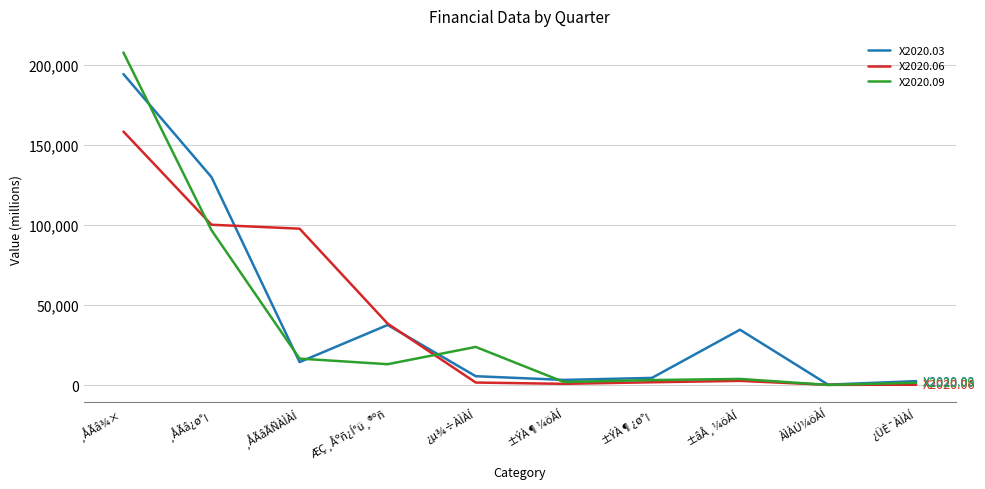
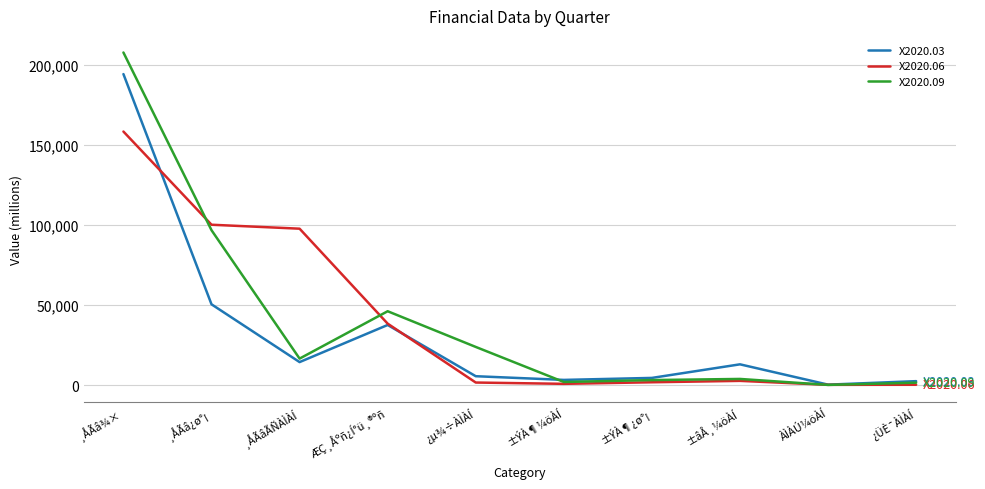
X2020.03, ¸ÅÃâ¿ø°¡: 130,000 -> 51,000
X2020.09, ÆÇ¸Åºñ¿Í°ü¸®ºñ: 13,000 -> 46,000
X2020.03, ±âÅ¸¼öÀÍ: 35,000 -> 13,000
